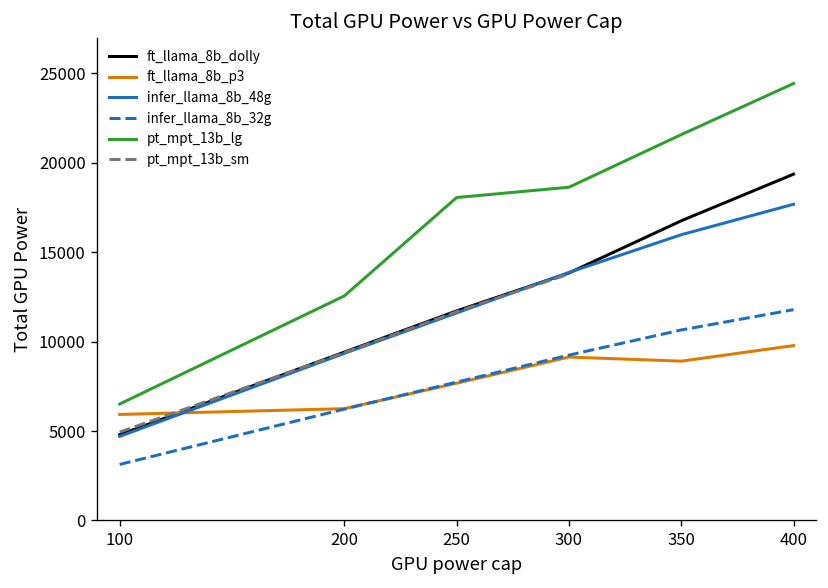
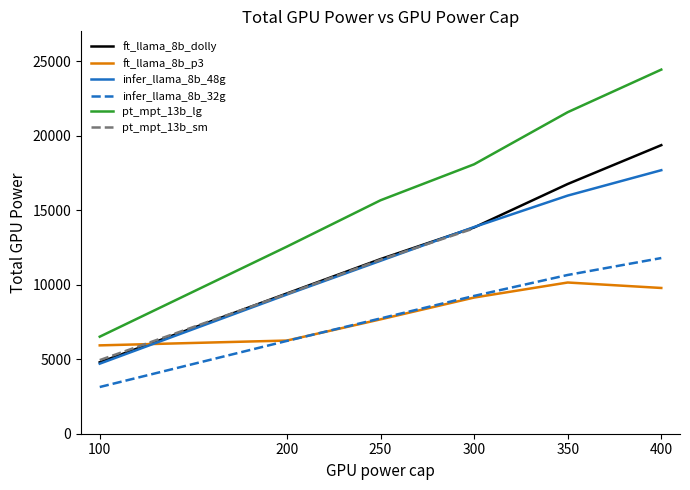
pt_mpt_13b_lg, 250: 18100 -> 15700
pt_mpt_13b_lg, 300: 18600 -> 18100
ft_llama_8b_p3, 350: 8900 -> 10100
